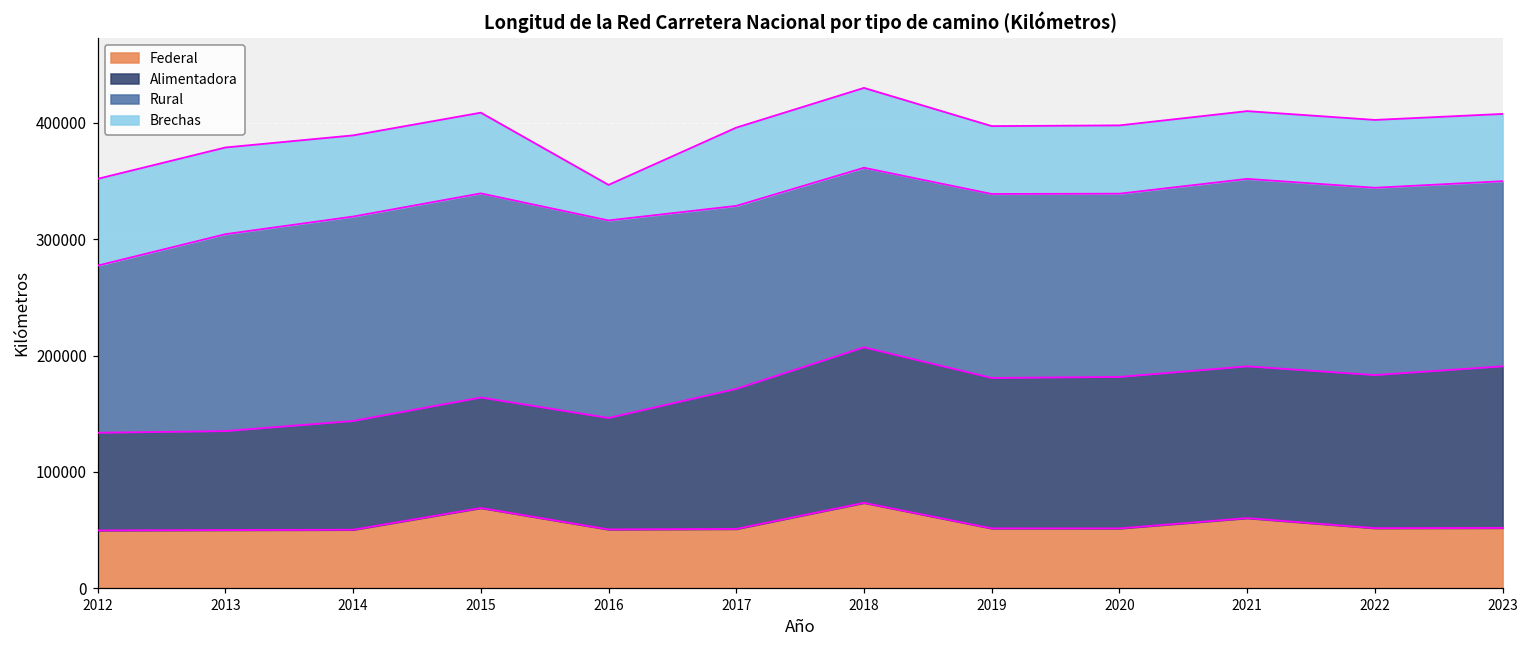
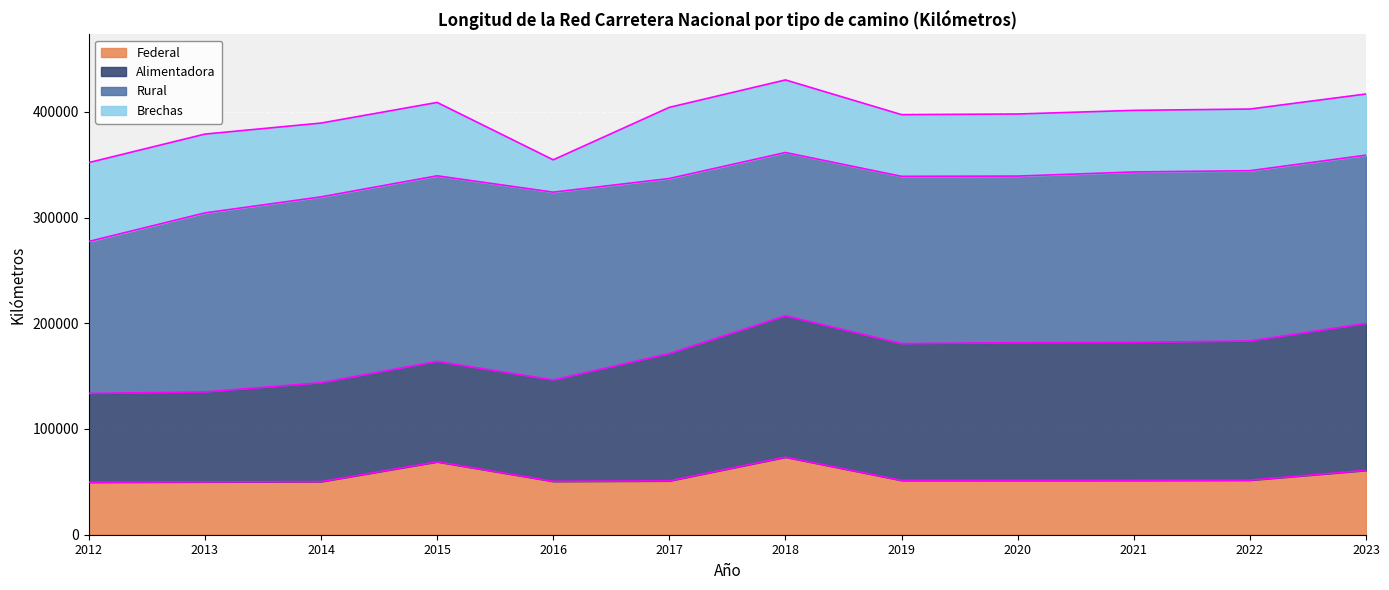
Rural, 2016: 170000 -> 178000
Rural, 2017: 157000 -> 166000
Federal, 2021: 60000 -> 51000
Federal, 2023: 52000 -> 61000
